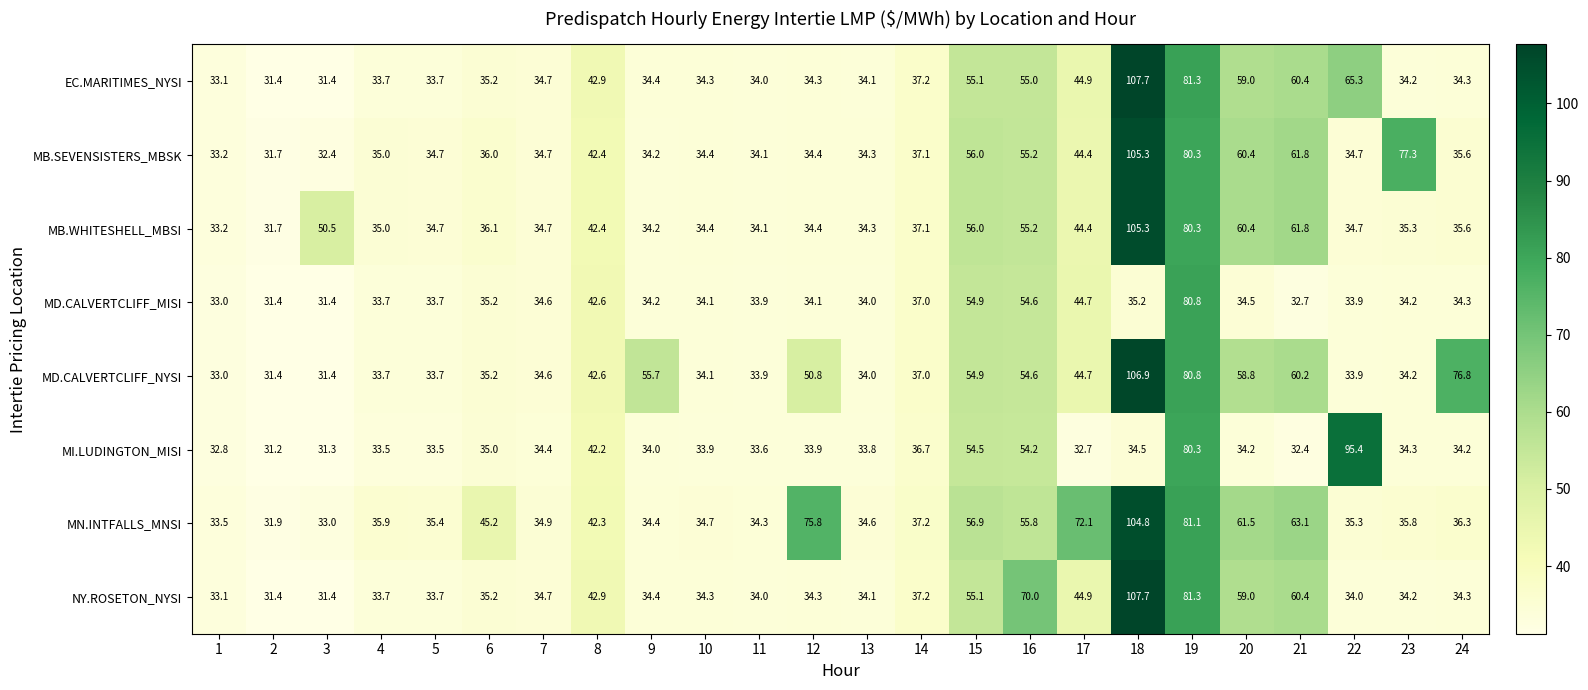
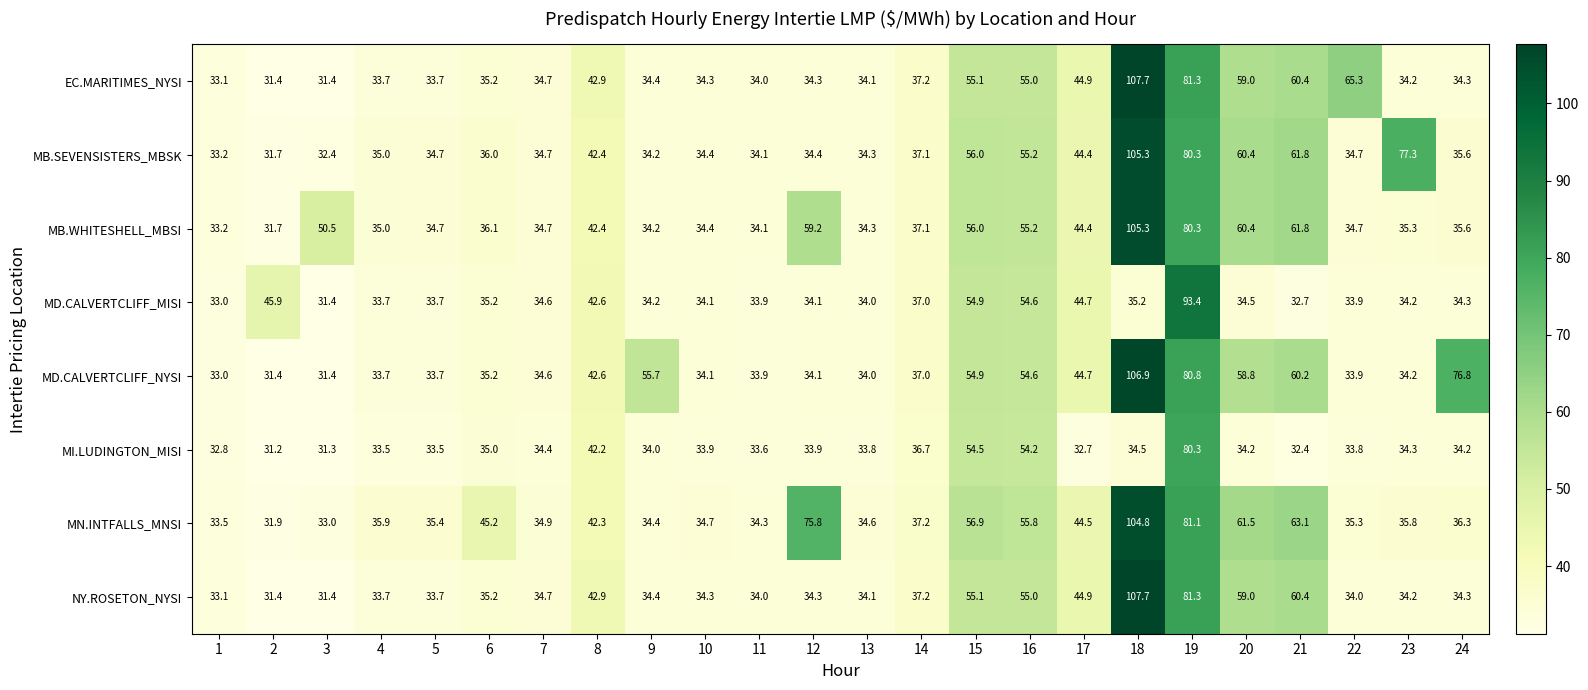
MB.WHITESHELL_MBSI, 12: 34.4 -> 59.2
MD.CALVERTCLIFF_MISI, 2: 31.4 -> 45.9
MD.CALVERTCLIFF_MISI, 19: 80.8 -> 93.4
MD.CALVERTCLIFF_NYSI, 12: 50.8 -> 34.1
MI.LUDINGTON_MISI, 22: 95.4 -> 33.8
MN.INTFALLS_MNSI, 17: 72.1 -> 44.5
NY.ROSETON_NYSI, 16: 70.0 -> 55.0
